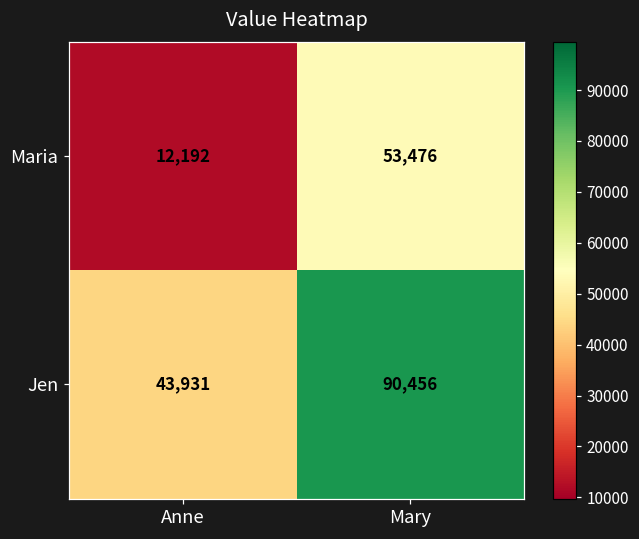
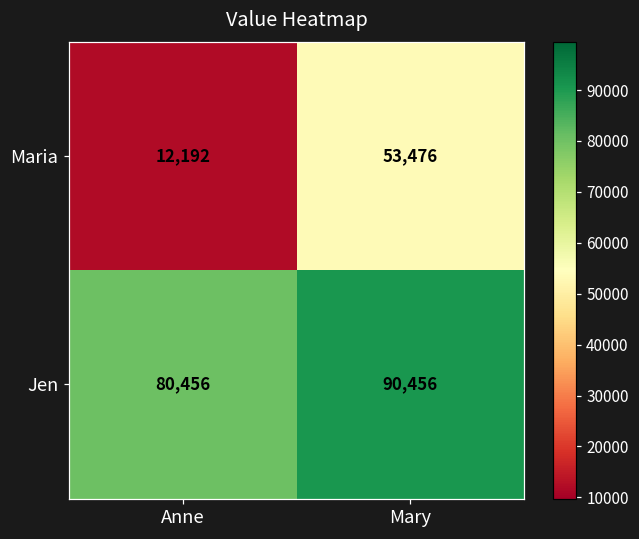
Jen, Anne: 43,931 -> 80,456
